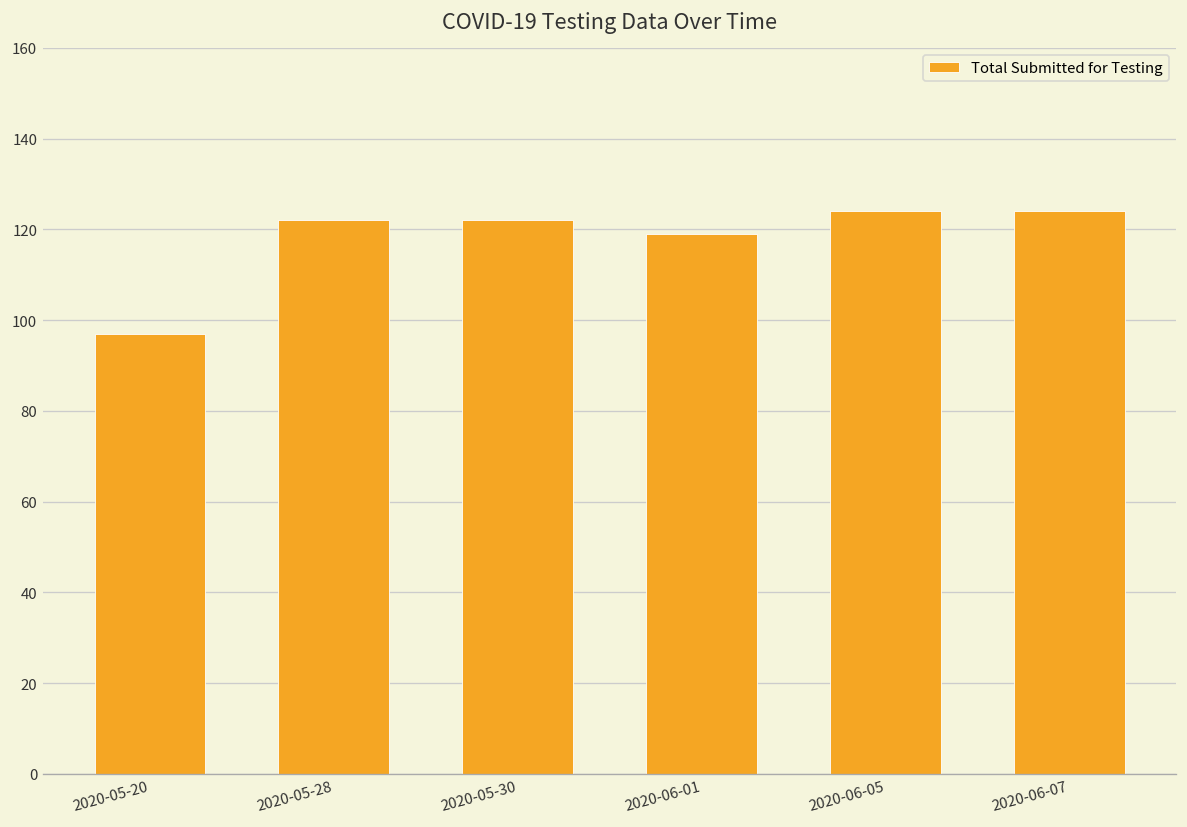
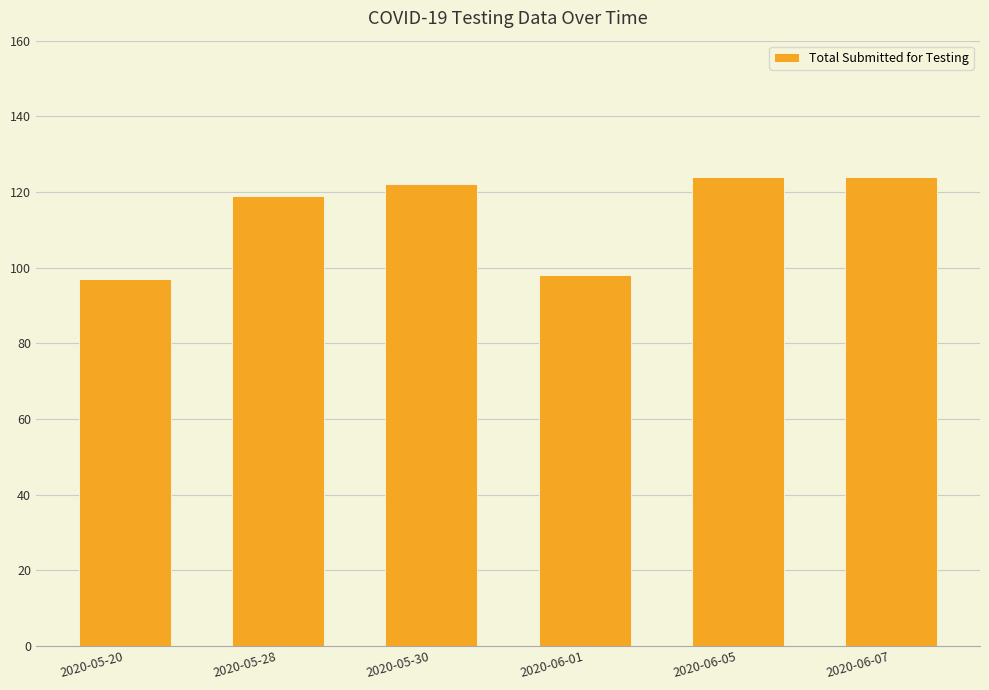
2020-05-28: 122 -> 119
2020-06-01: 119 -> 98
